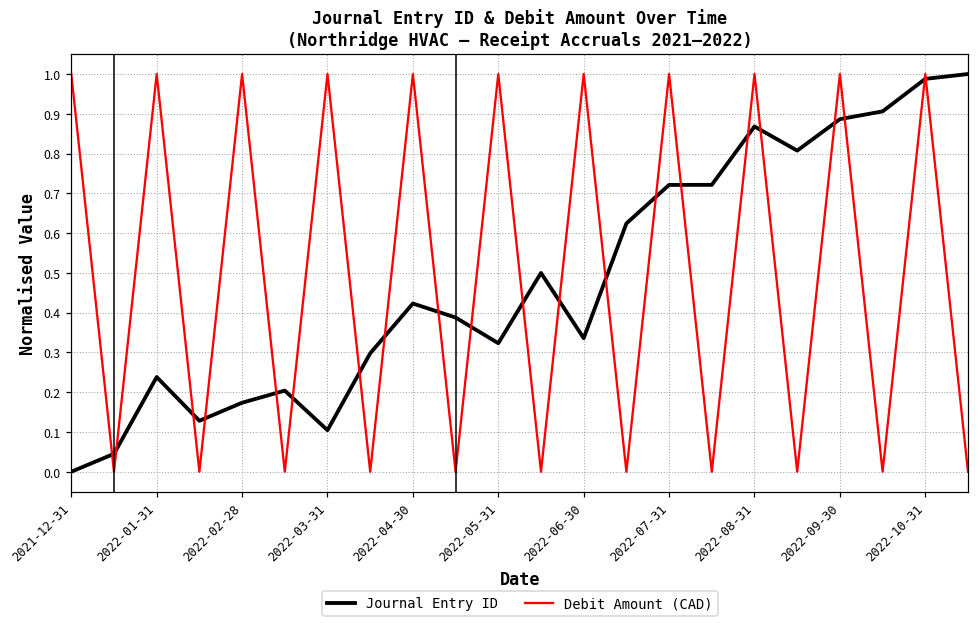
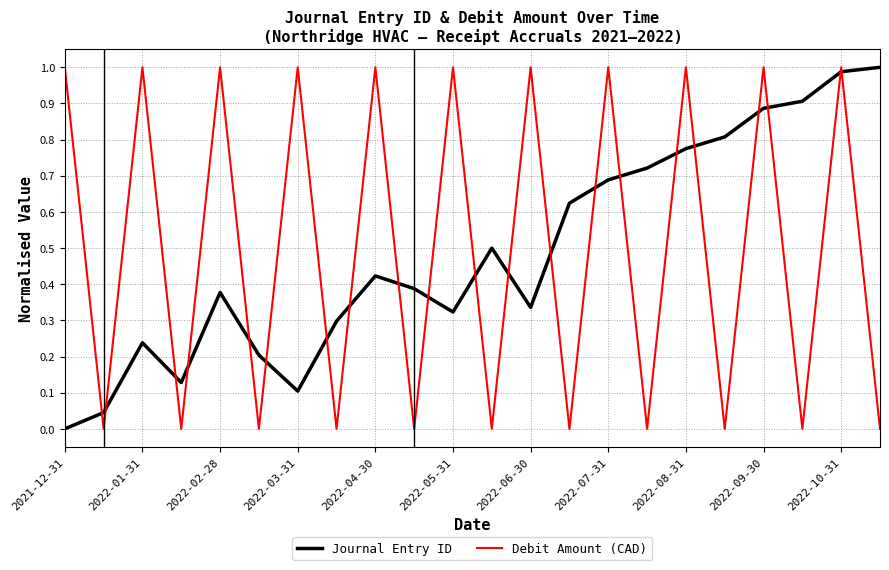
Journal Entry ID, 2022-02-28: 0.17 -> 0.38
Journal Entry ID, 2022-07-31: 0.72 -> 0.69
Journal Entry ID, 2022-08-31: 0.87 -> 0.77
